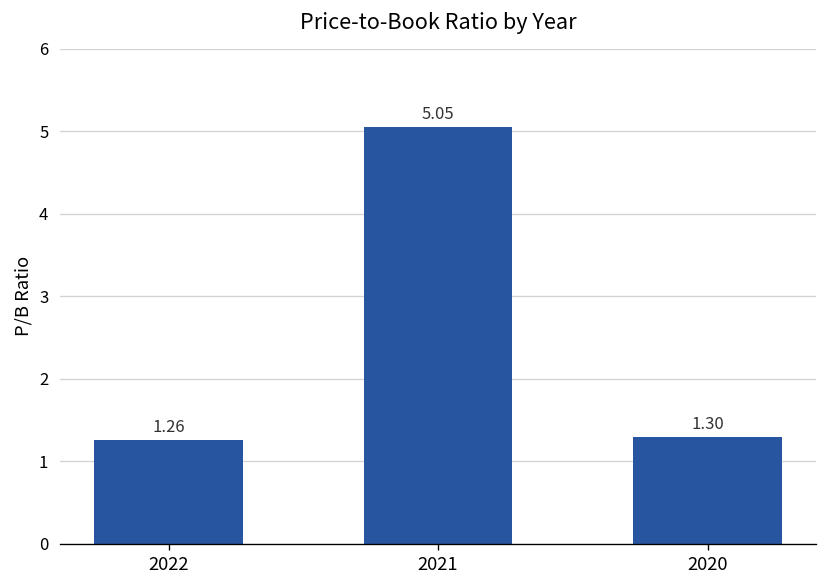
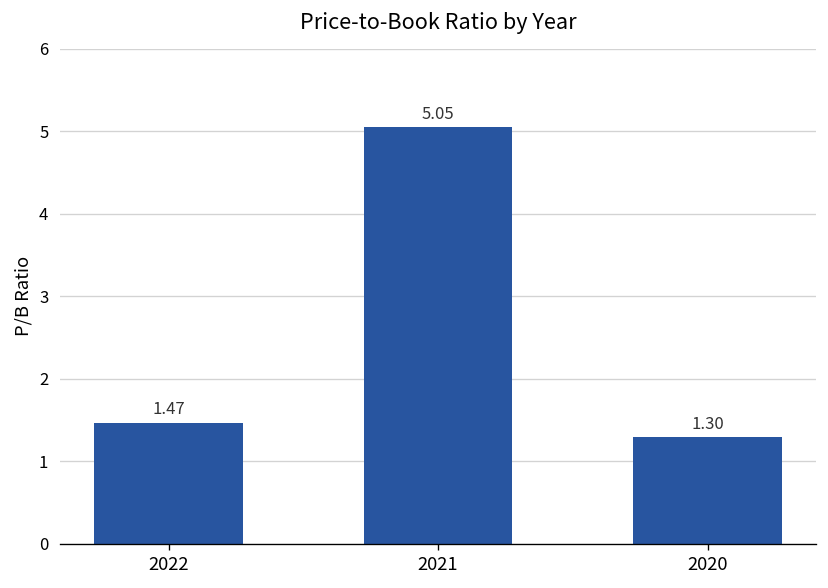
2022: 1.26 -> 1.47
